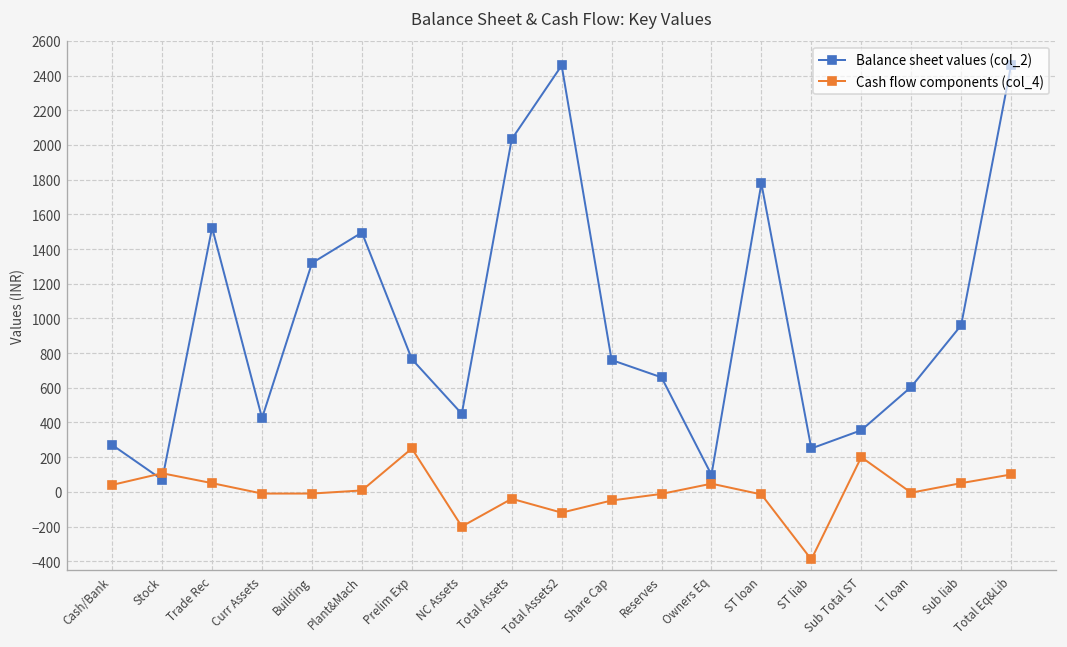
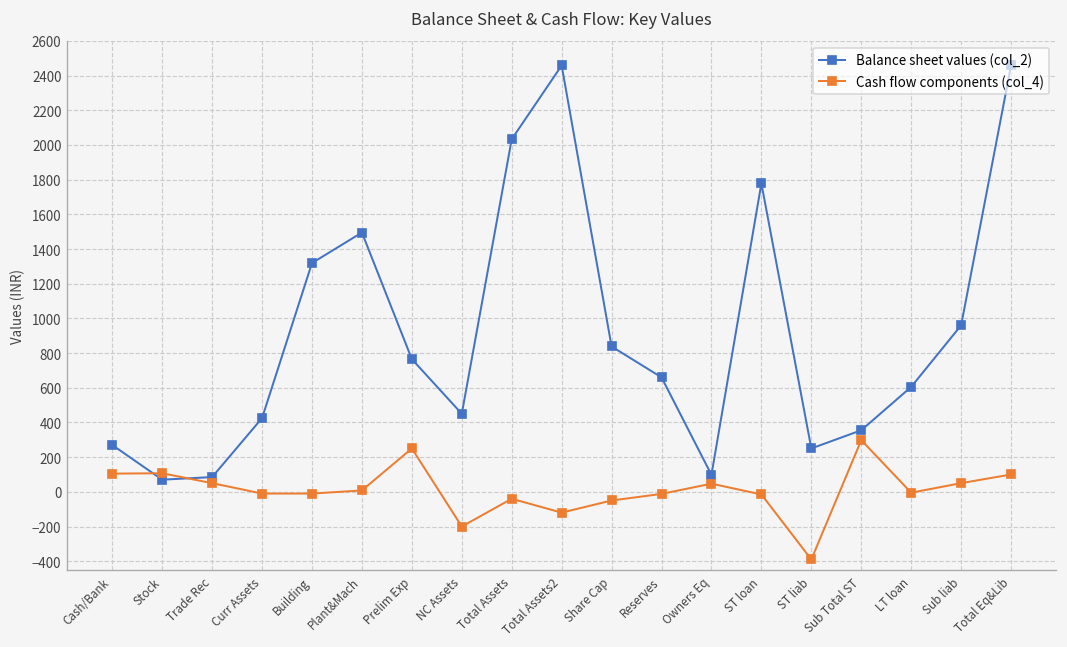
Cash flow components (col_4), Cash/Bank: 40 -> 110
Balance sheet values (col_2), Trade Rec: 1520 -> 90
Balance sheet values (col_2), Share Cap: 760 -> 840
Cash flow components (col_4), Sub Total ST: 200 -> 300
